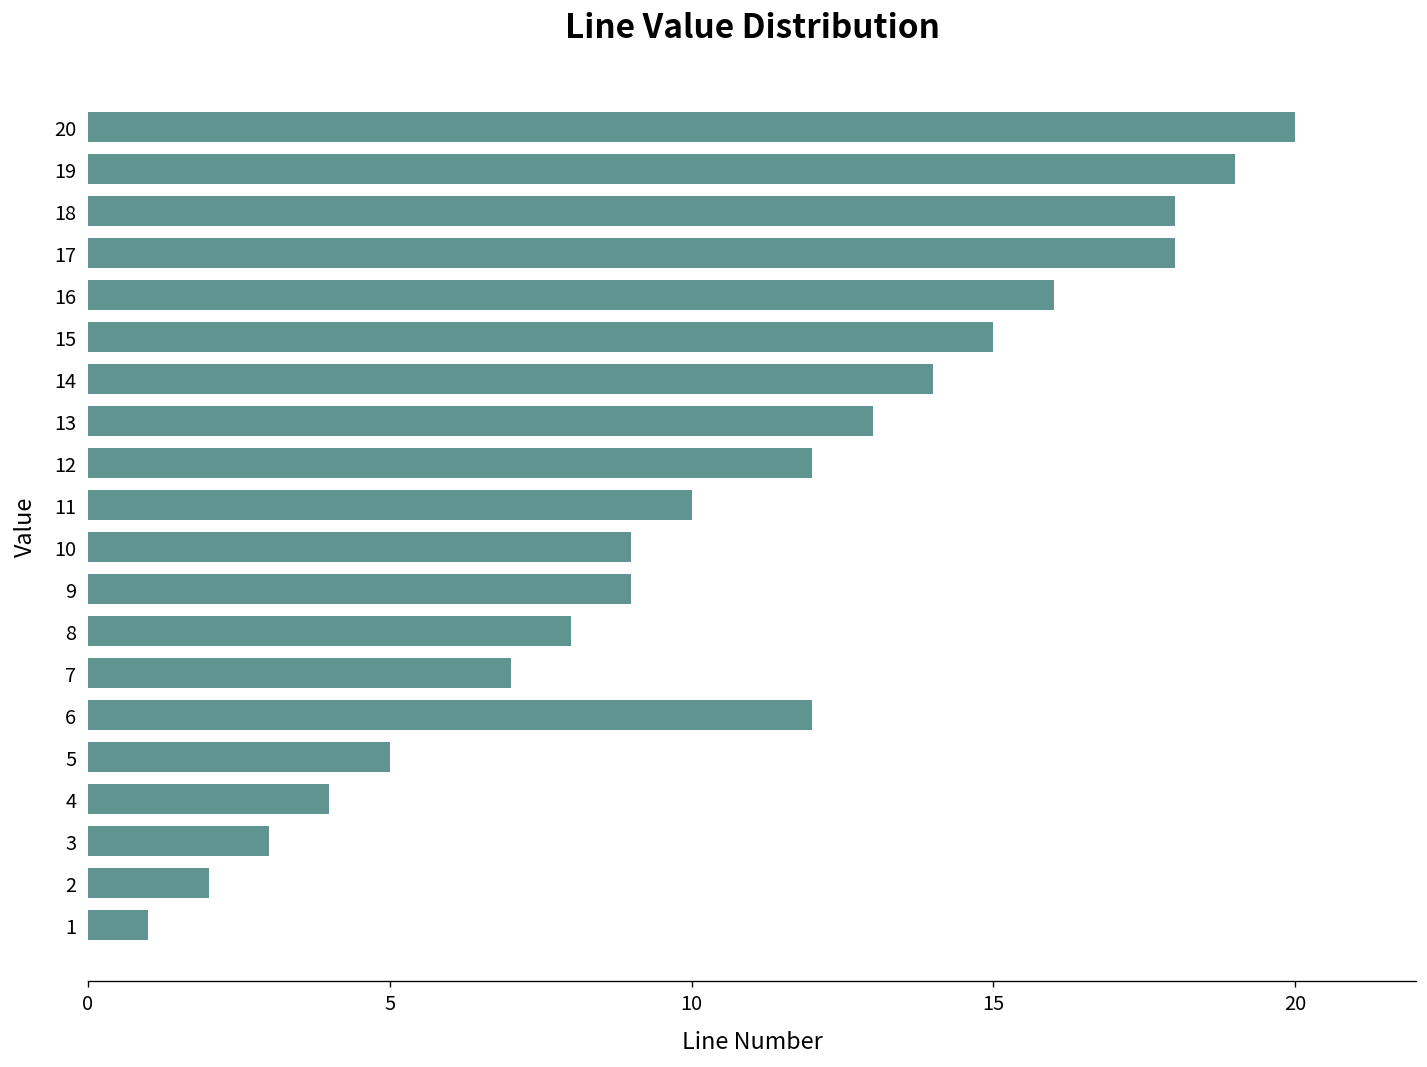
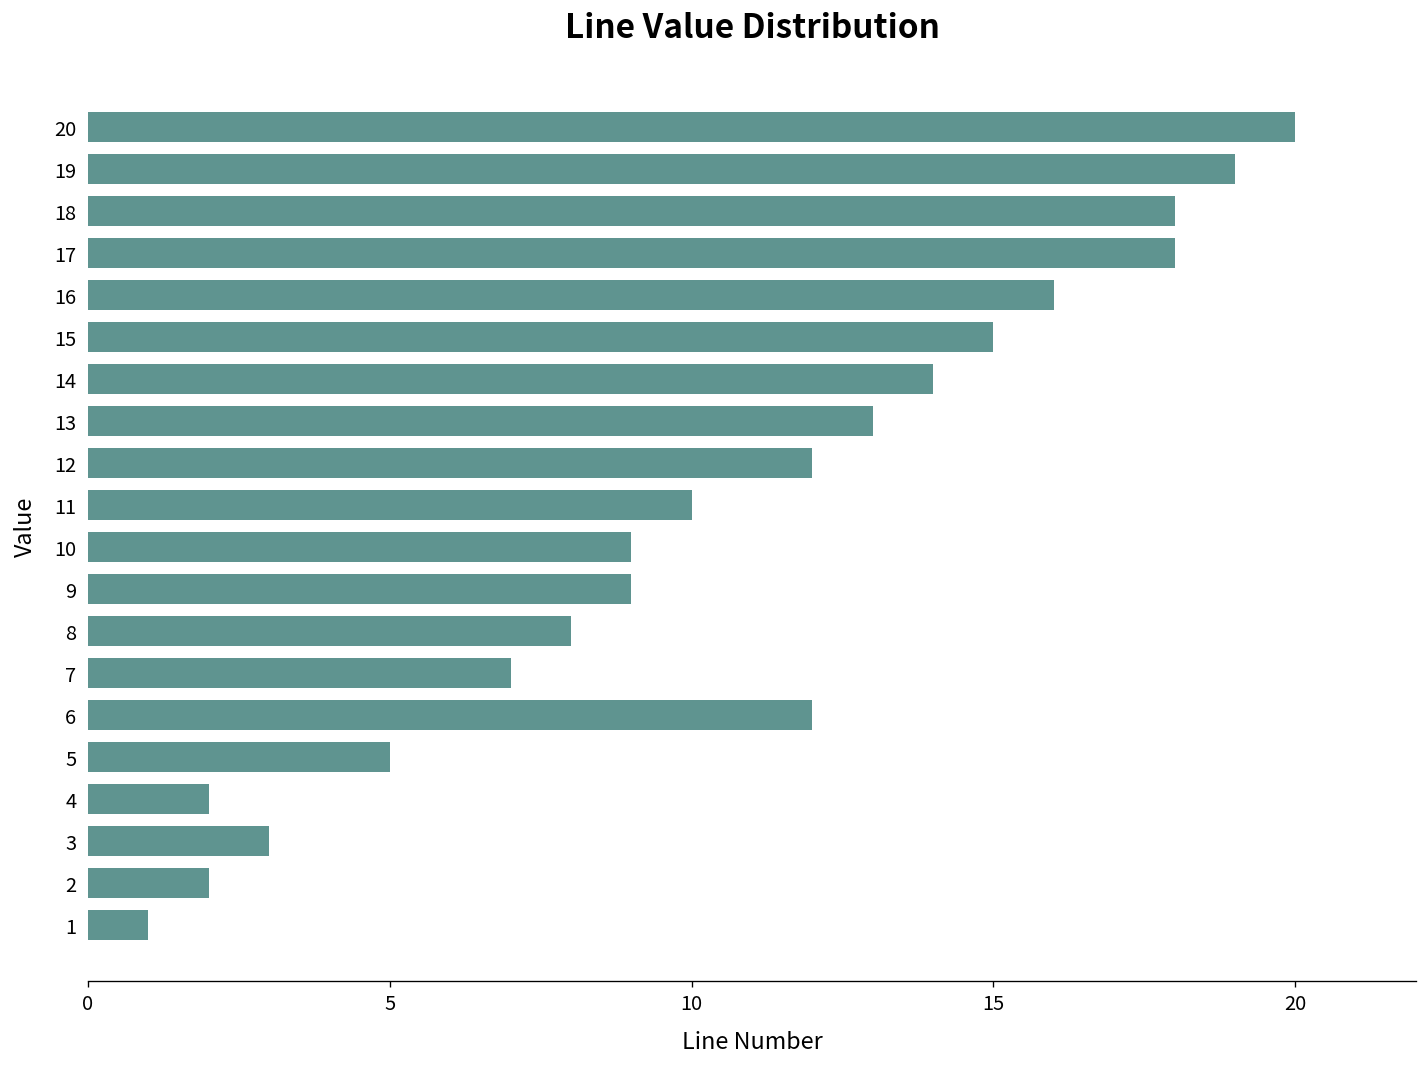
4: 4 -> 2
